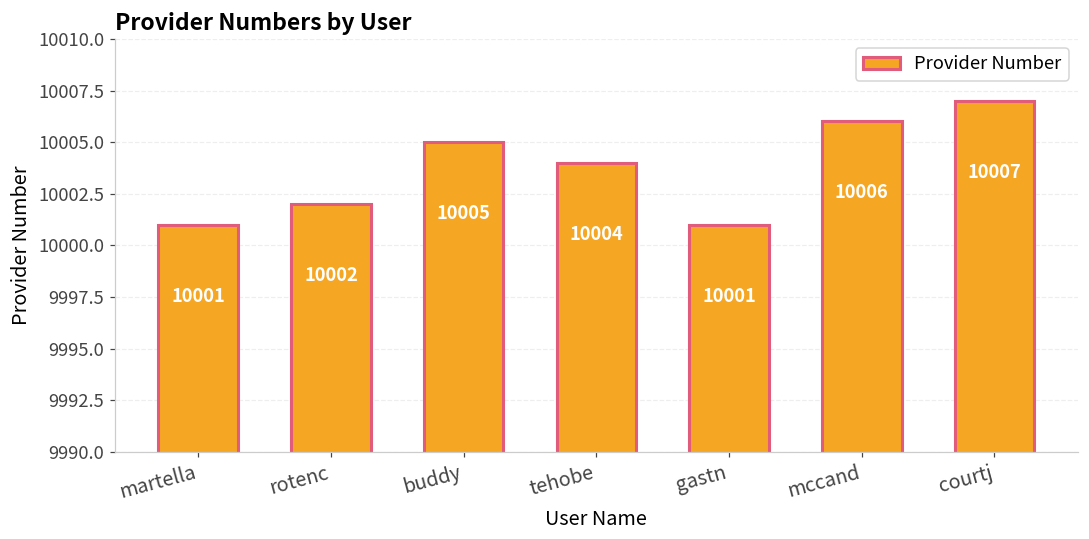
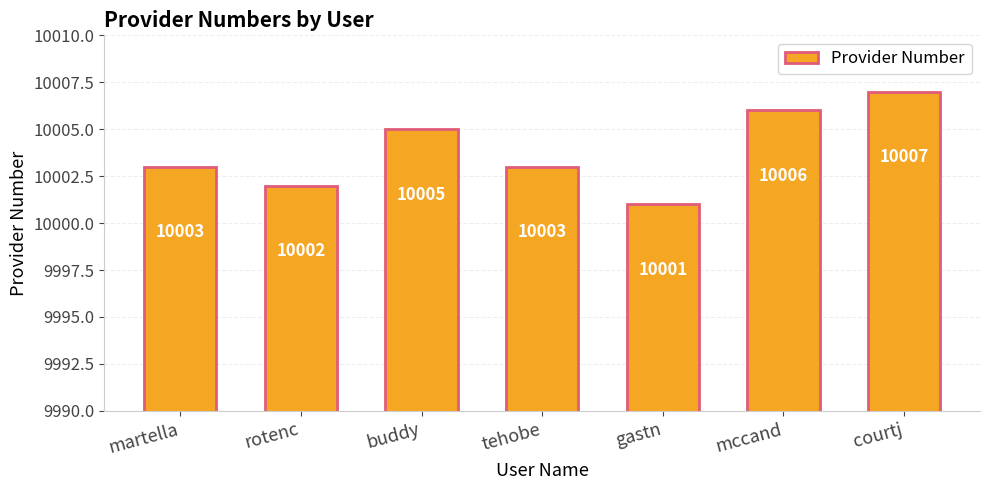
martella: 10001 -> 10003
tehobe: 10004 -> 10003
